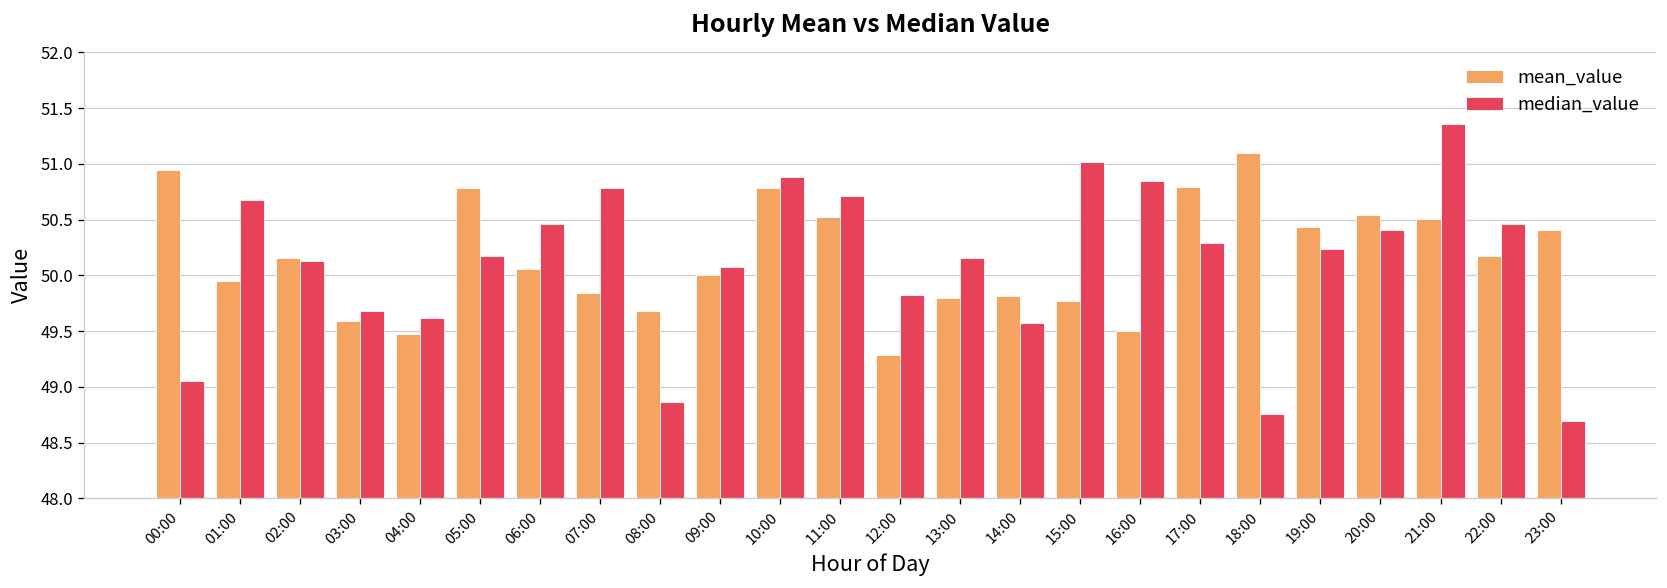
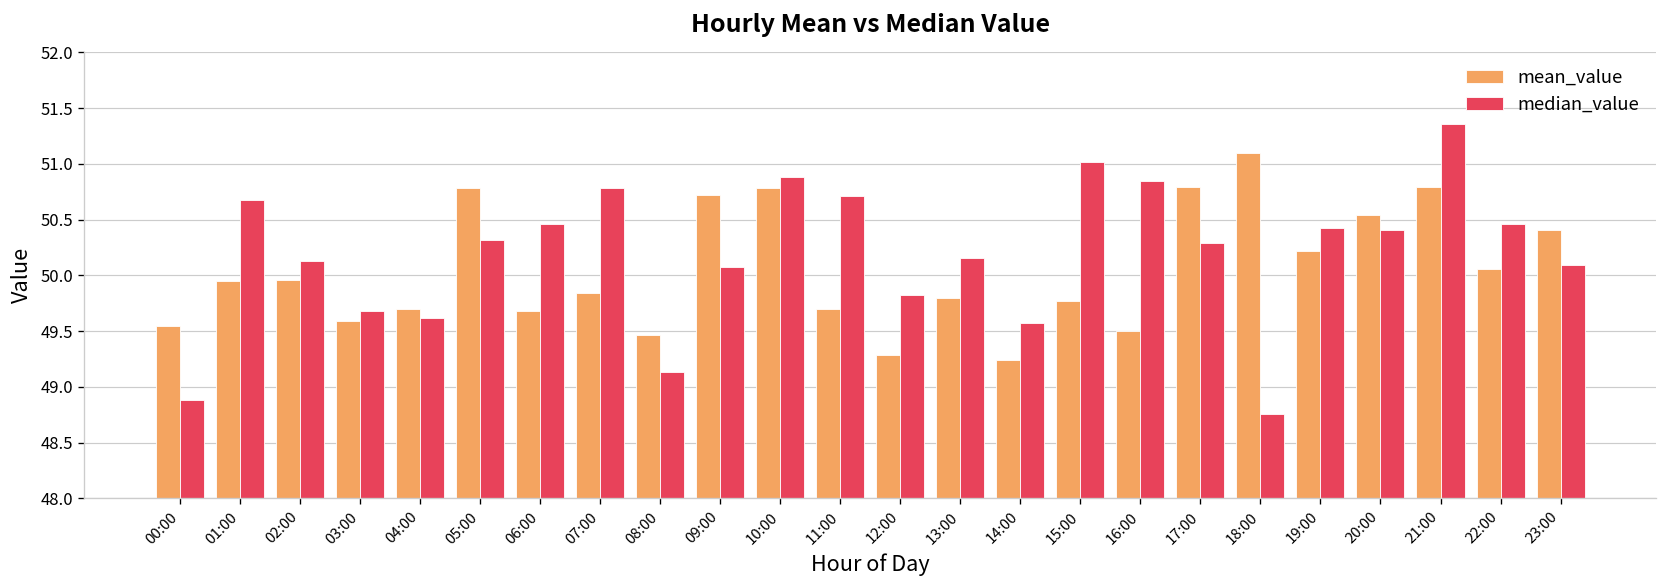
mean_value, 00:00: 50.9 -> 49.5
median_value, 00:00: 49.1 -> 48.9
mean_value, 02:00: 50.2 -> 50.0
mean_value, 04:00: 49.5 -> 49.7
median_value, 05:00: 50.2 -> 50.3
mean_value, 06:00: 50.1 -> 49.7
mean_value, 08:00: 49.7 -> 49.5
median_value, 08:00: 48.9 -> 49.1
mean_value, 09:00: 50.0 -> 50.7
mean_value, 11:00: 50.5 -> 49.7
mean_value, 14:00: 49.8 -> 49.2
mean_value, 19:00: 50.4 -> 50.2
median_value, 19:00: 50.2 -> 50.4
mean_value, 21:00: 50.5 -> 50.8
mean_value, 22:00: 50.2 -> 50.1
median_value, 23:00: 48.7 -> 50.1
